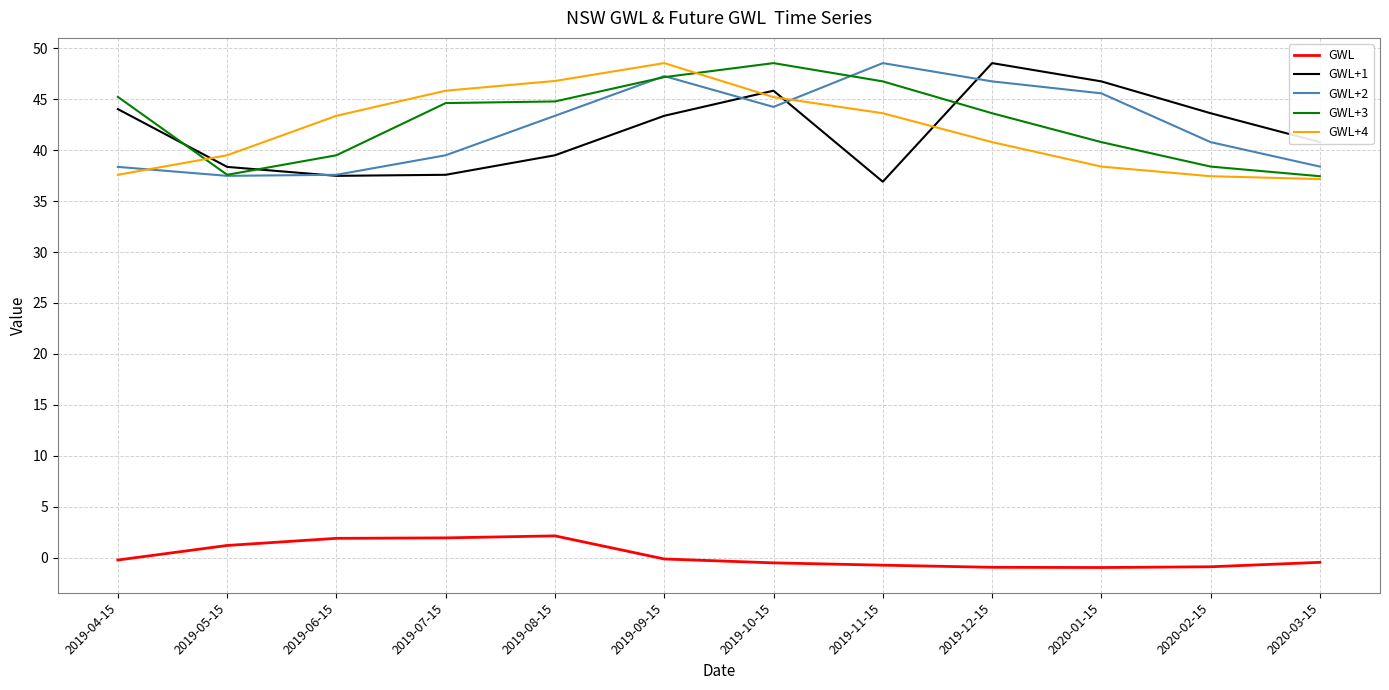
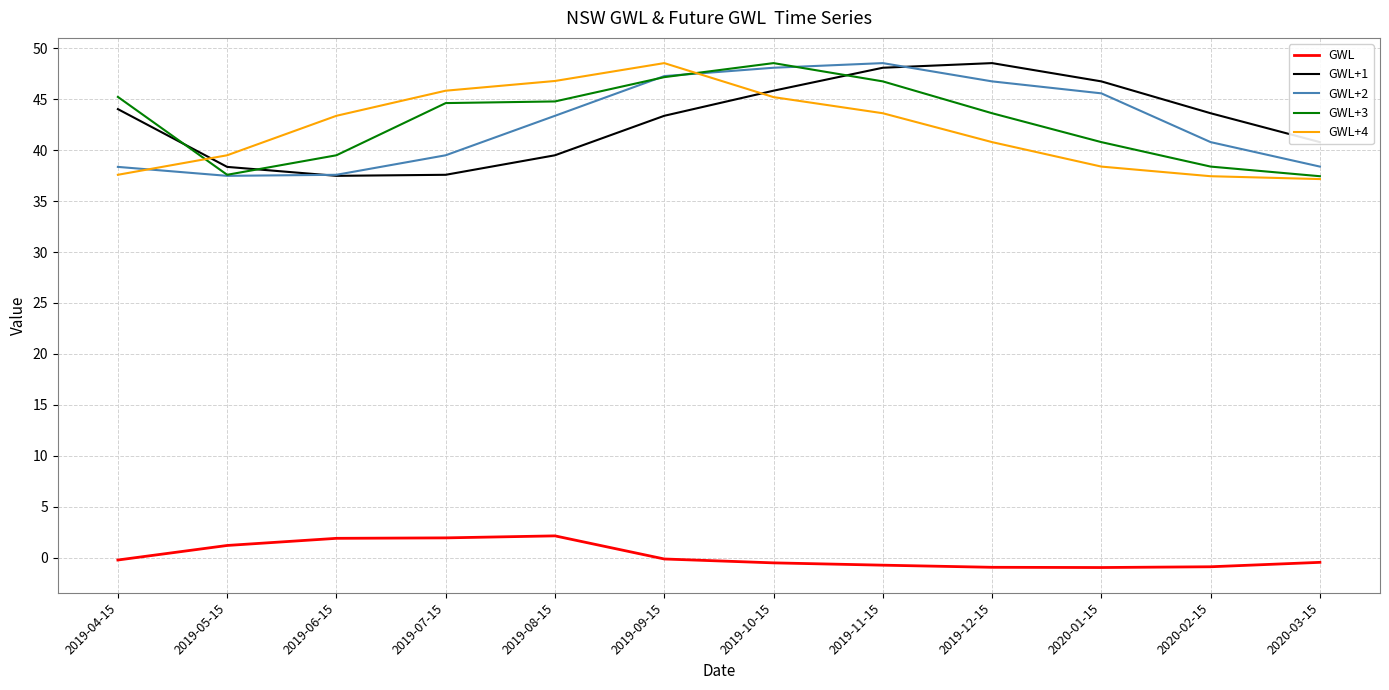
GWL+2, 2019-10-15: 44.3 -> 48.1
GWL+1, 2019-11-15: 36.9 -> 48.1
